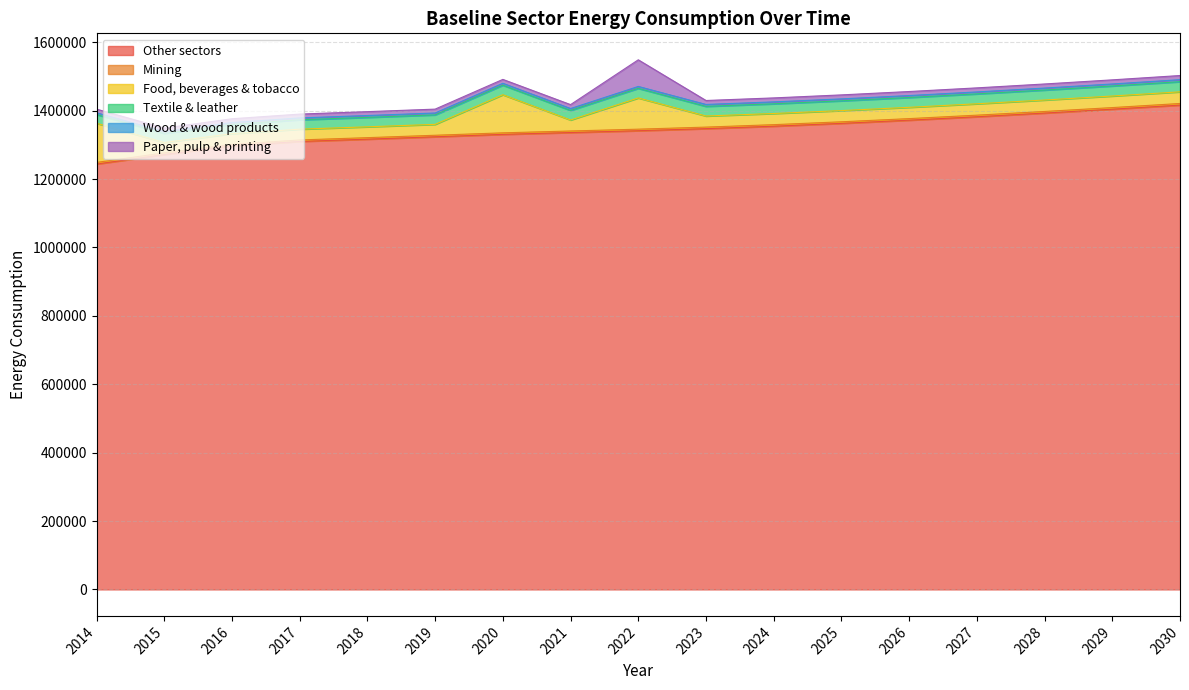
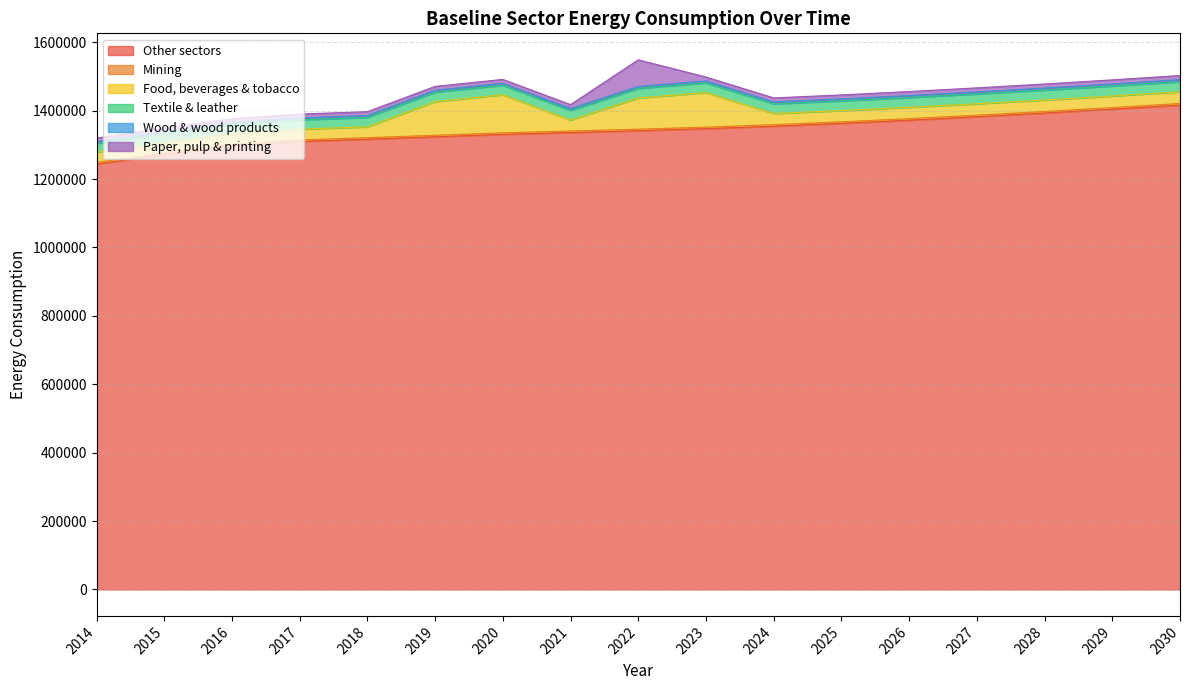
Food, beverages & tobacco, 2014: 110000 -> 30000
Food, beverages & tobacco, 2019: 30000 -> 100000
Food, beverages & tobacco, 2023: 30000 -> 100000
